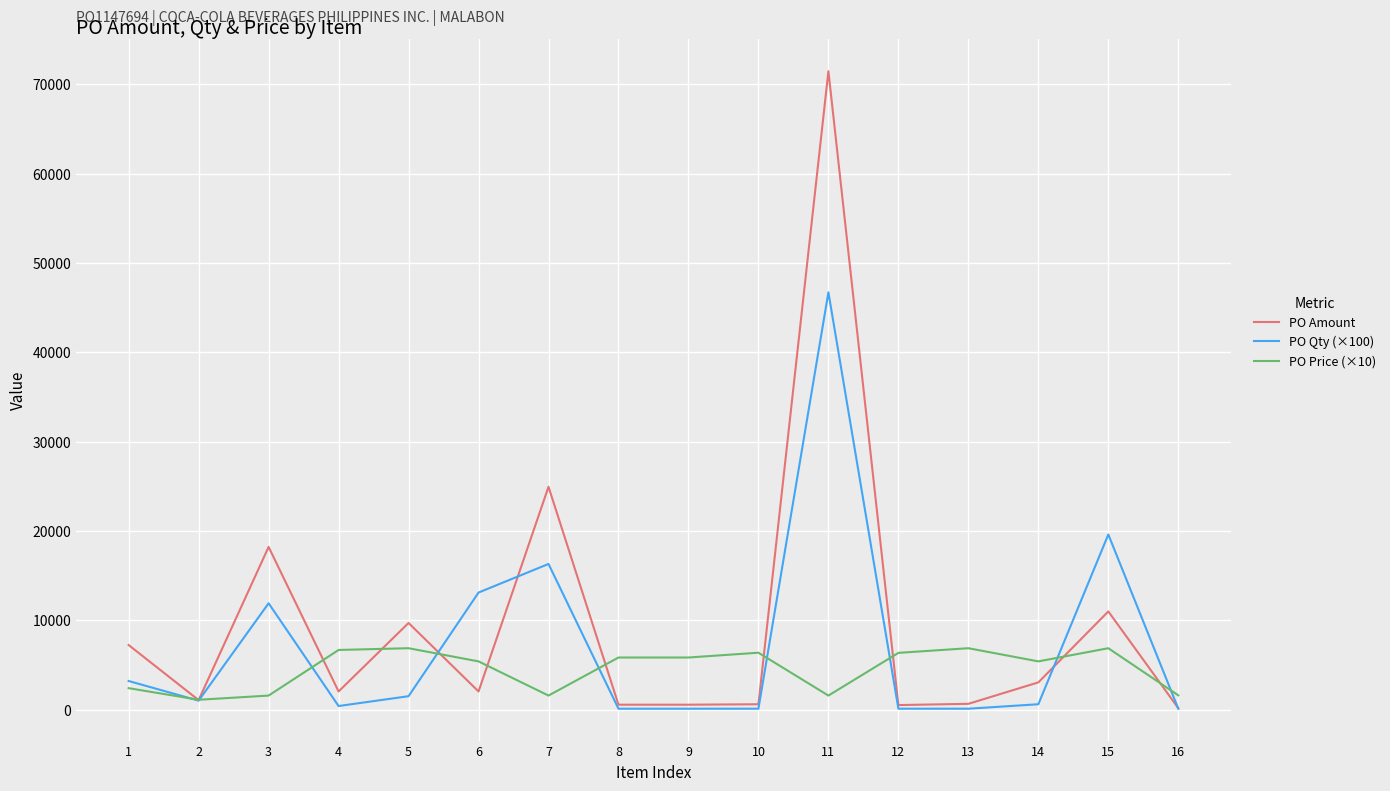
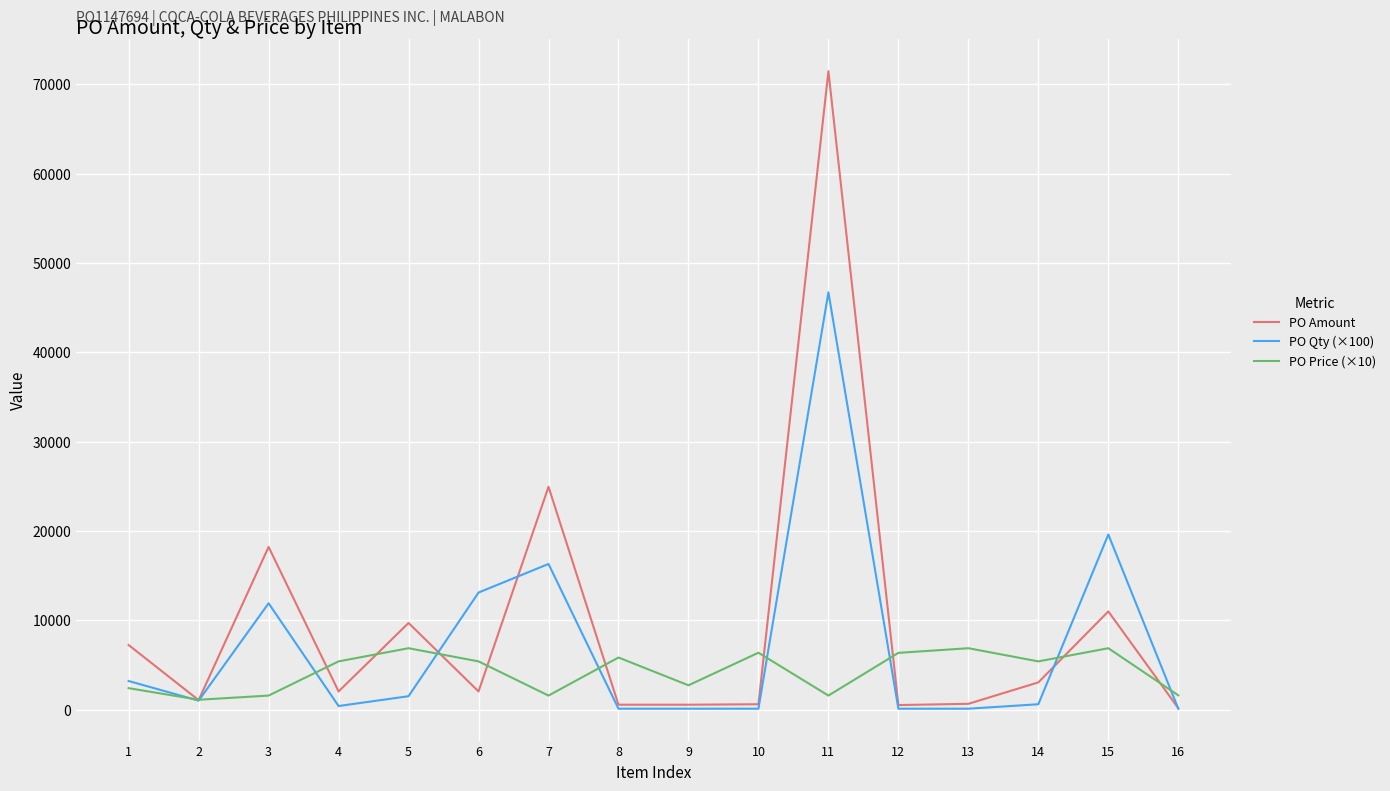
PO Price (×10), 4: 7000 -> 5000
PO Price (×10), 9: 6000 -> 3000
